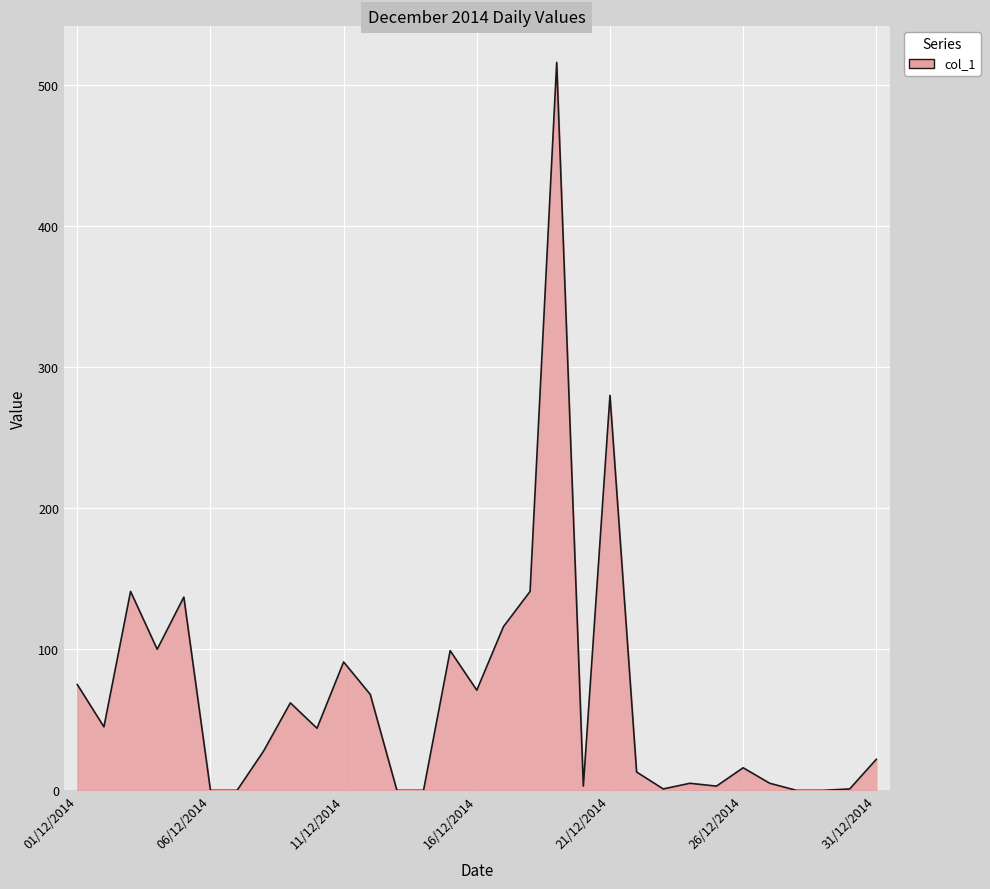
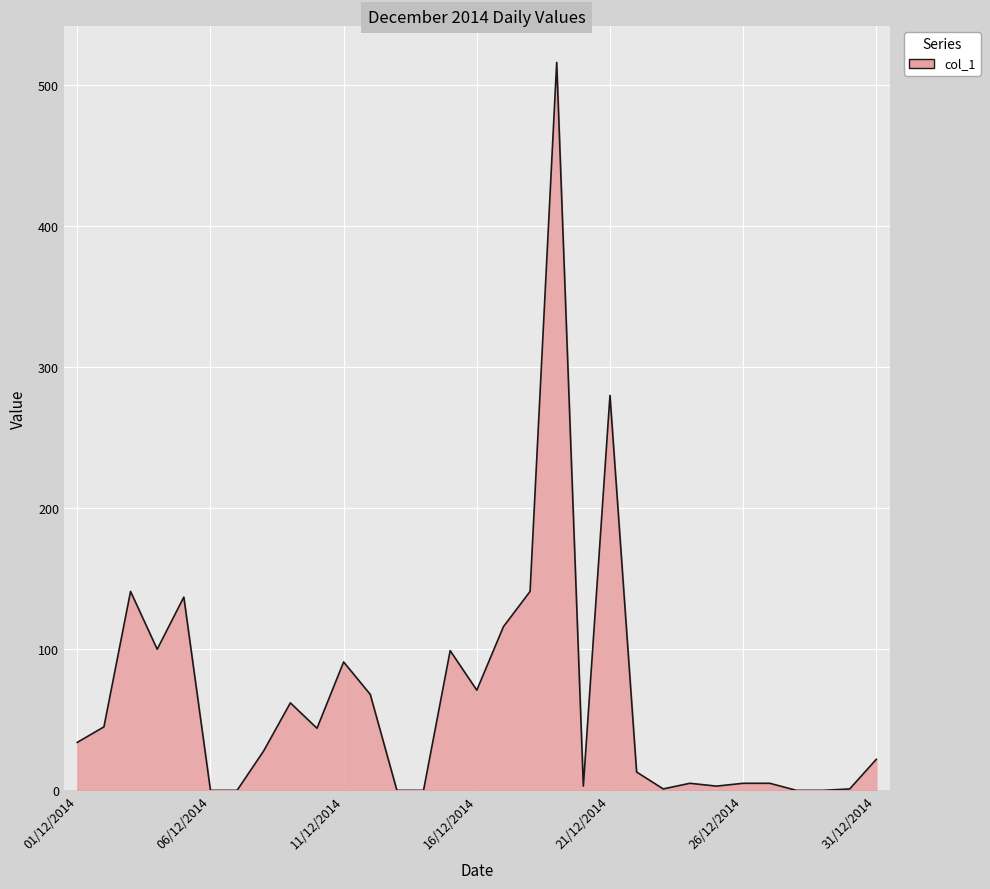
01/12/2014: 75 -> 34
26/12/2014: 16 -> 5
